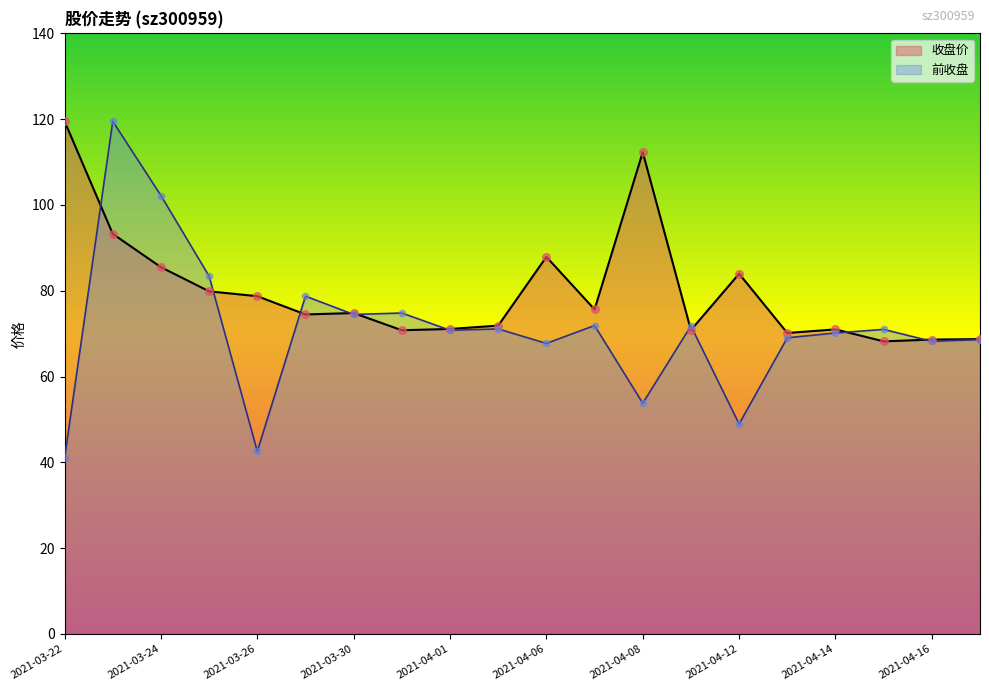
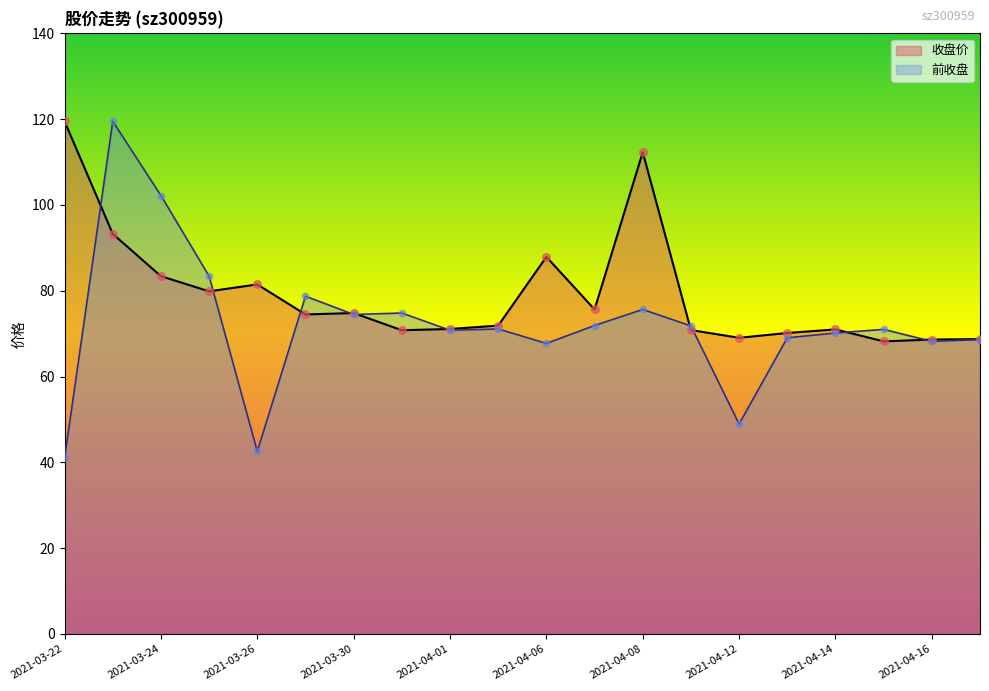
收盘价, 2021-03-24: 86 -> 83
收盘价, 2021-03-26: 79 -> 81
前收盘, 2021-04-08: 54 -> 76
收盘价, 2021-04-12: 84 -> 69
